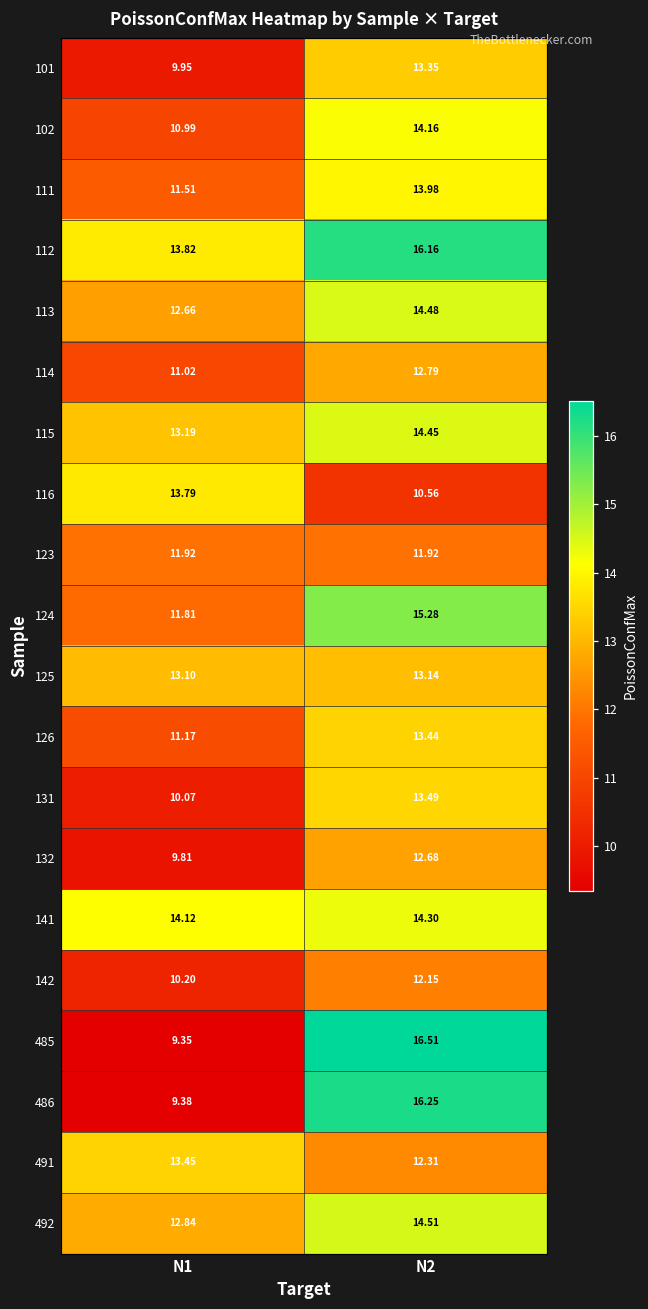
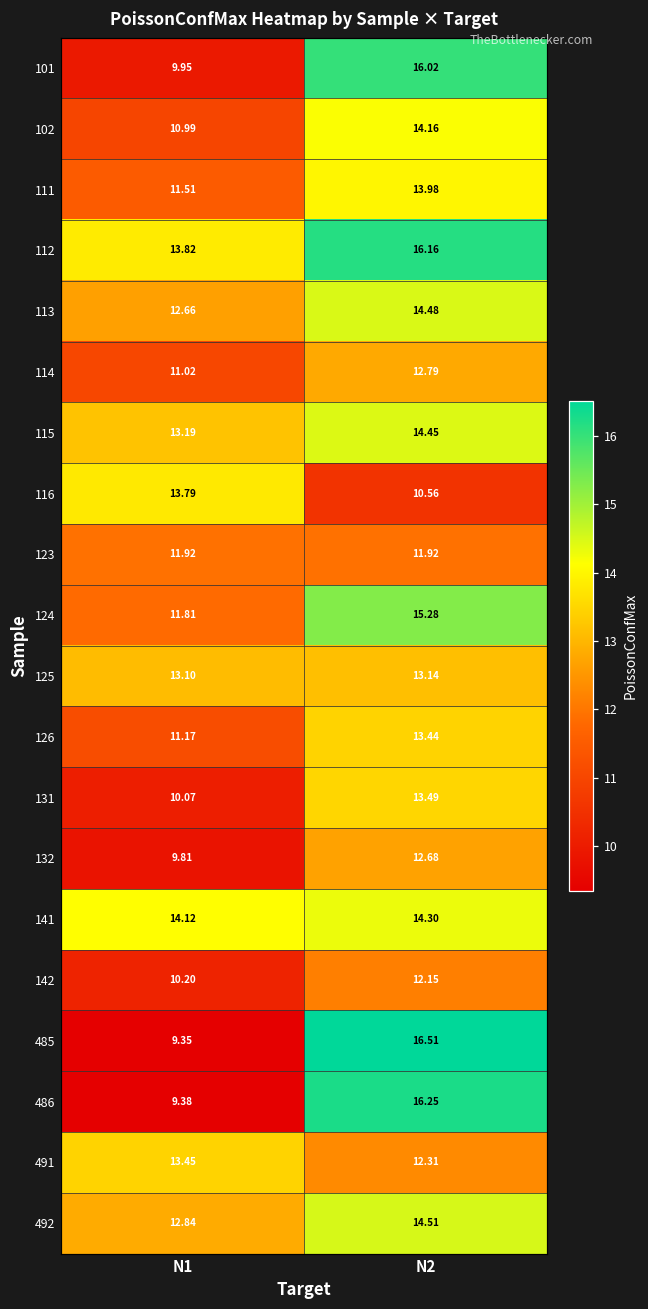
101, N2: 13.35 -> 16.02
